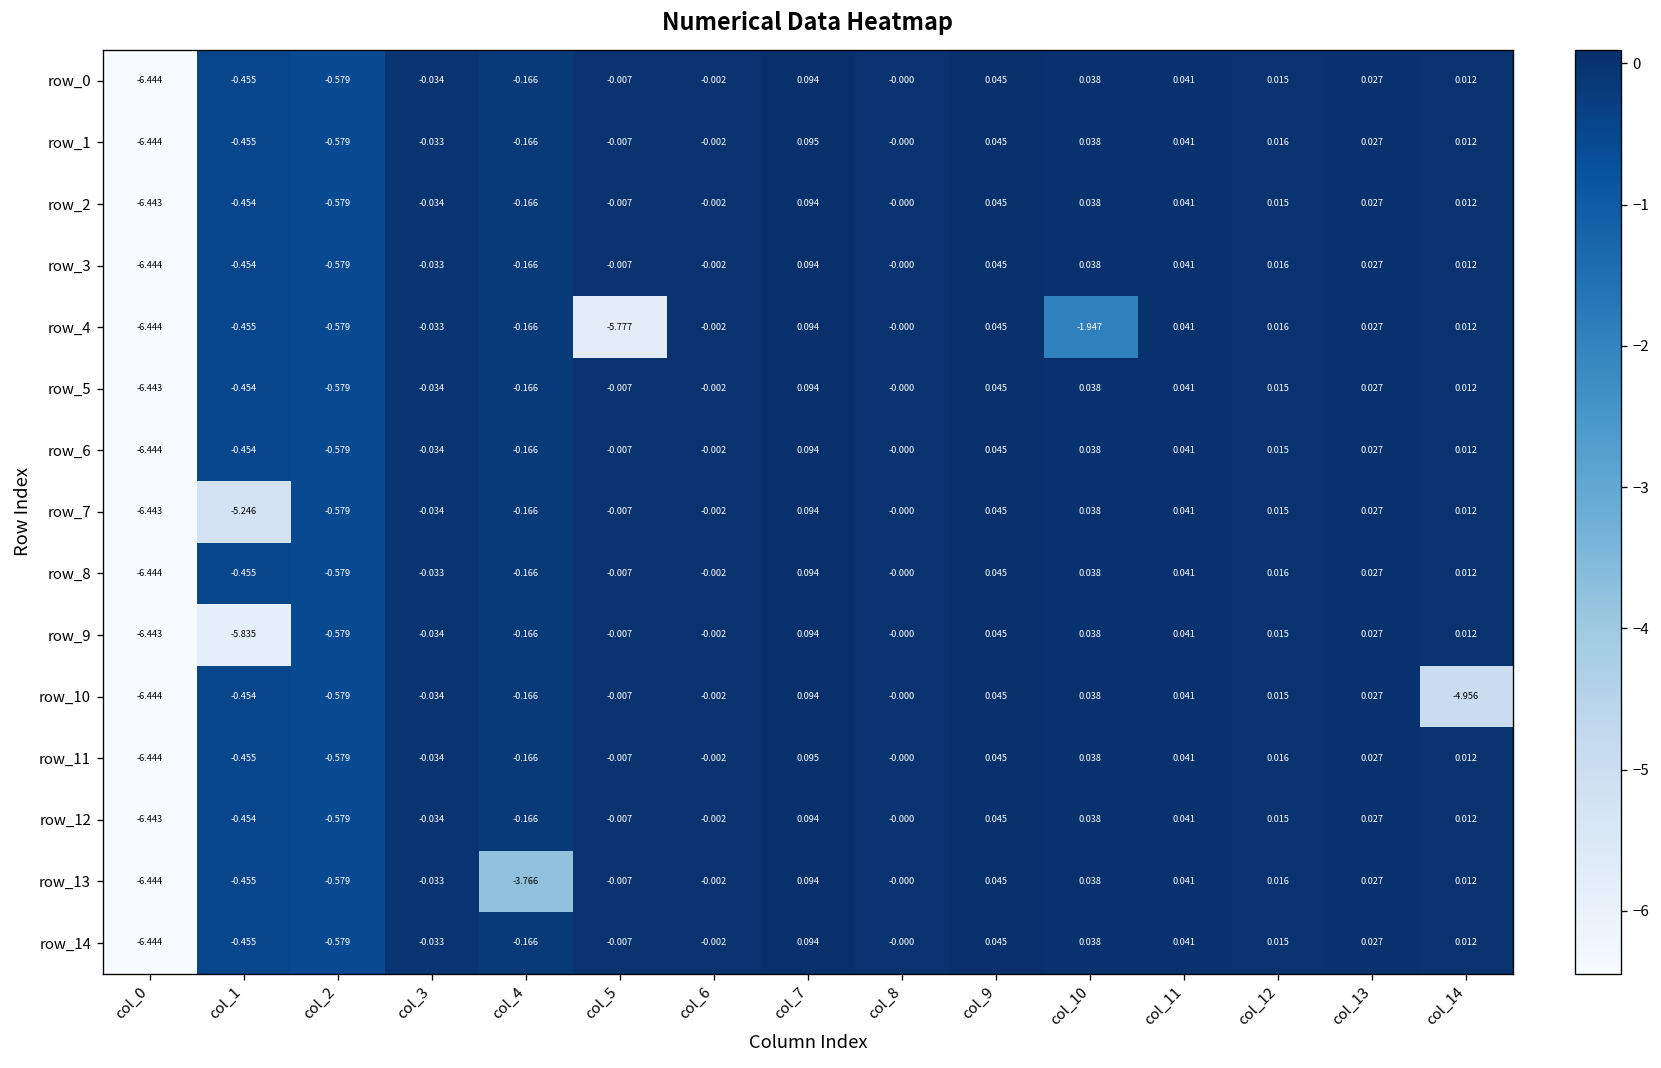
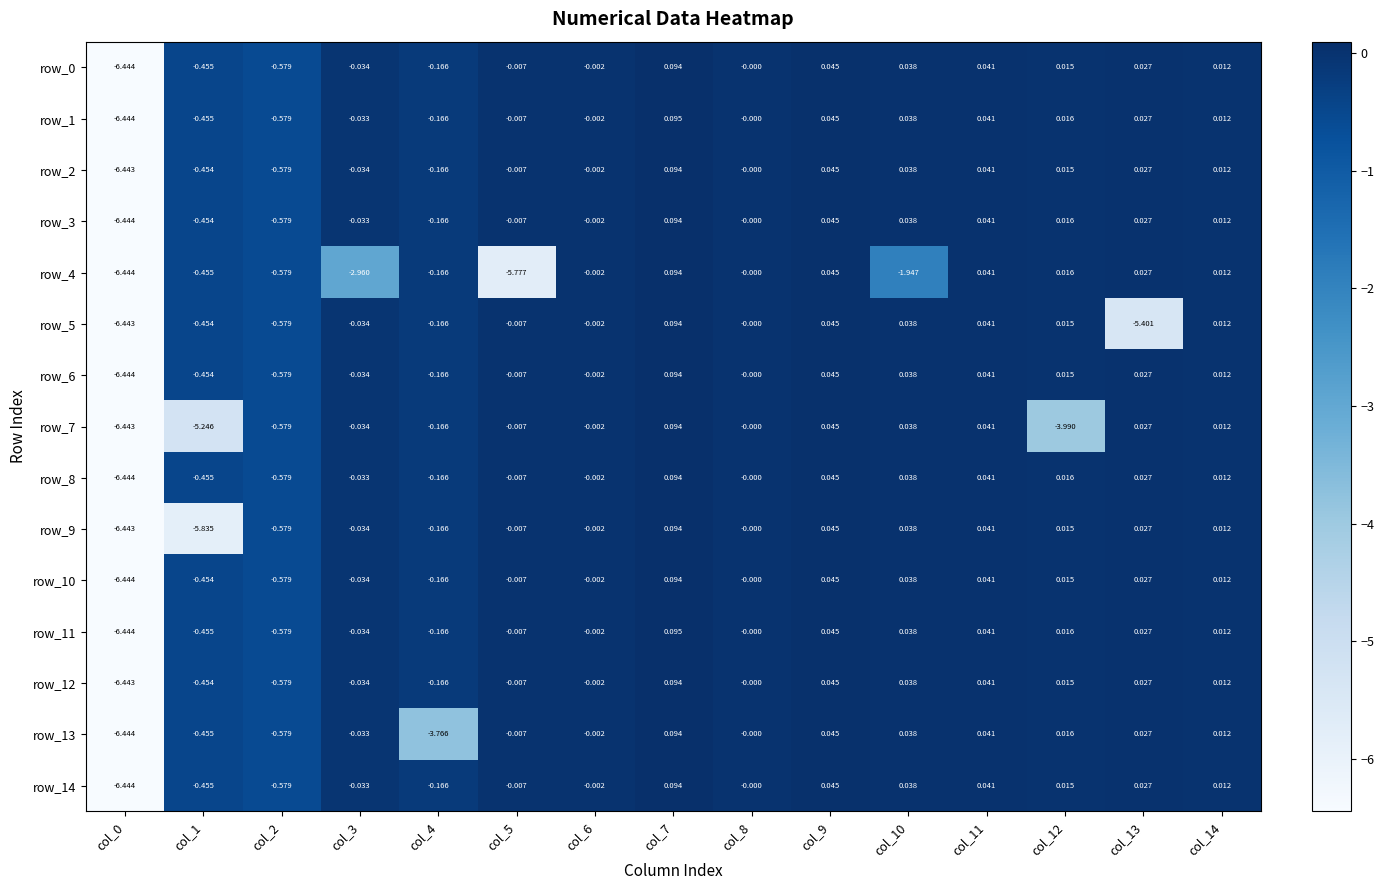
row_4, col_3: -0.033 -> -2.960
row_5, col_13: 0.027 -> -5.401
row_7, col_12: 0.015 -> -3.990
row_10, col_14: -4.956 -> 0.012
